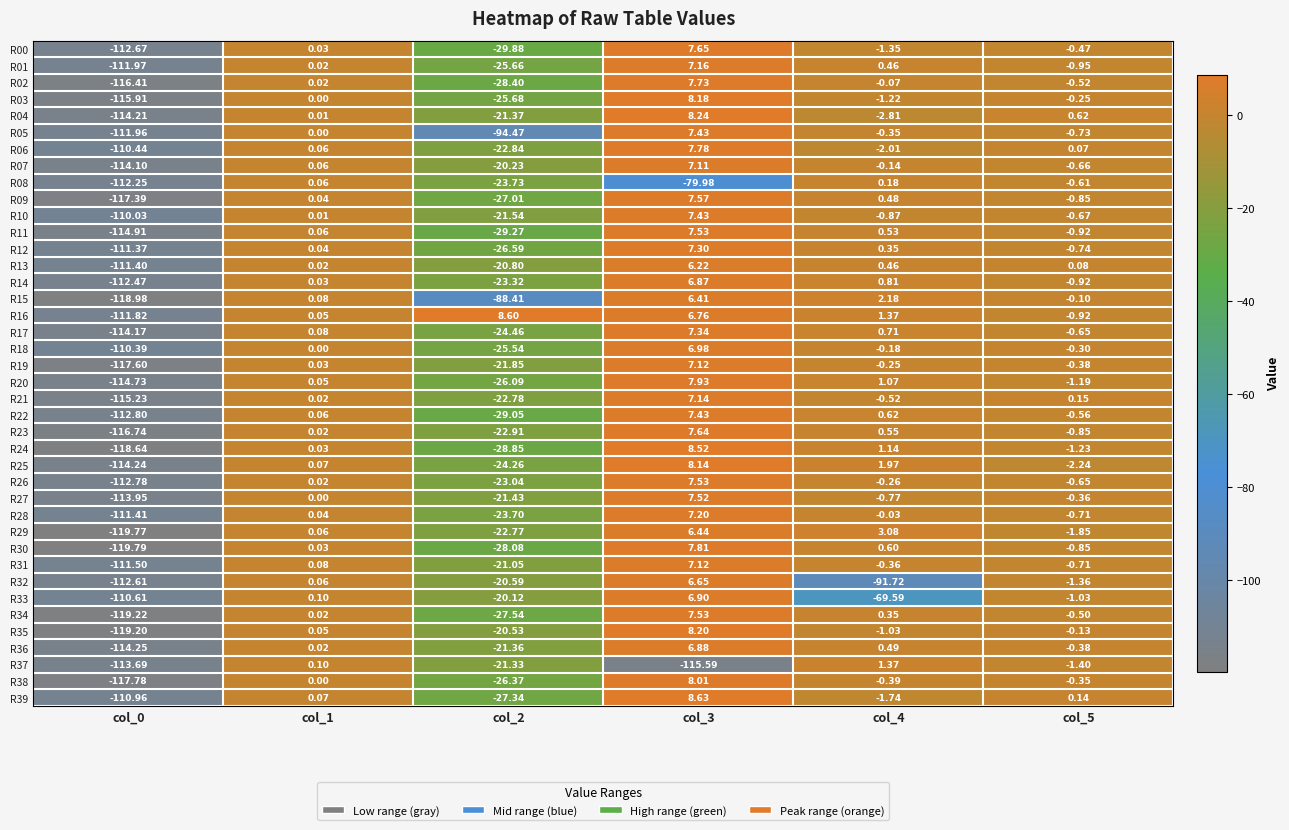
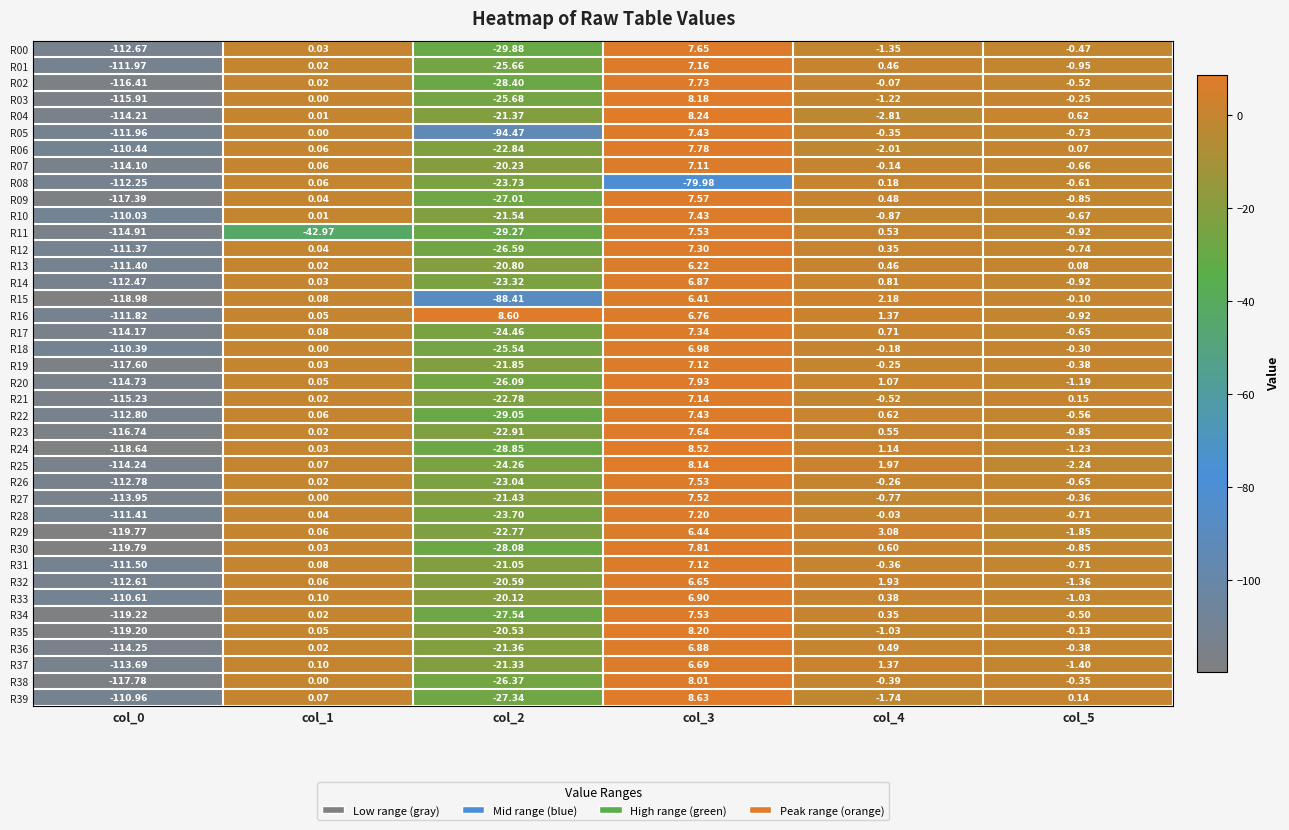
R11, col_1: 0.06 -> -42.97
R32, col_4: -91.72 -> 1.93
R33, col_4: -69.59 -> 0.38
R37, col_3: -115.59 -> 6.69
